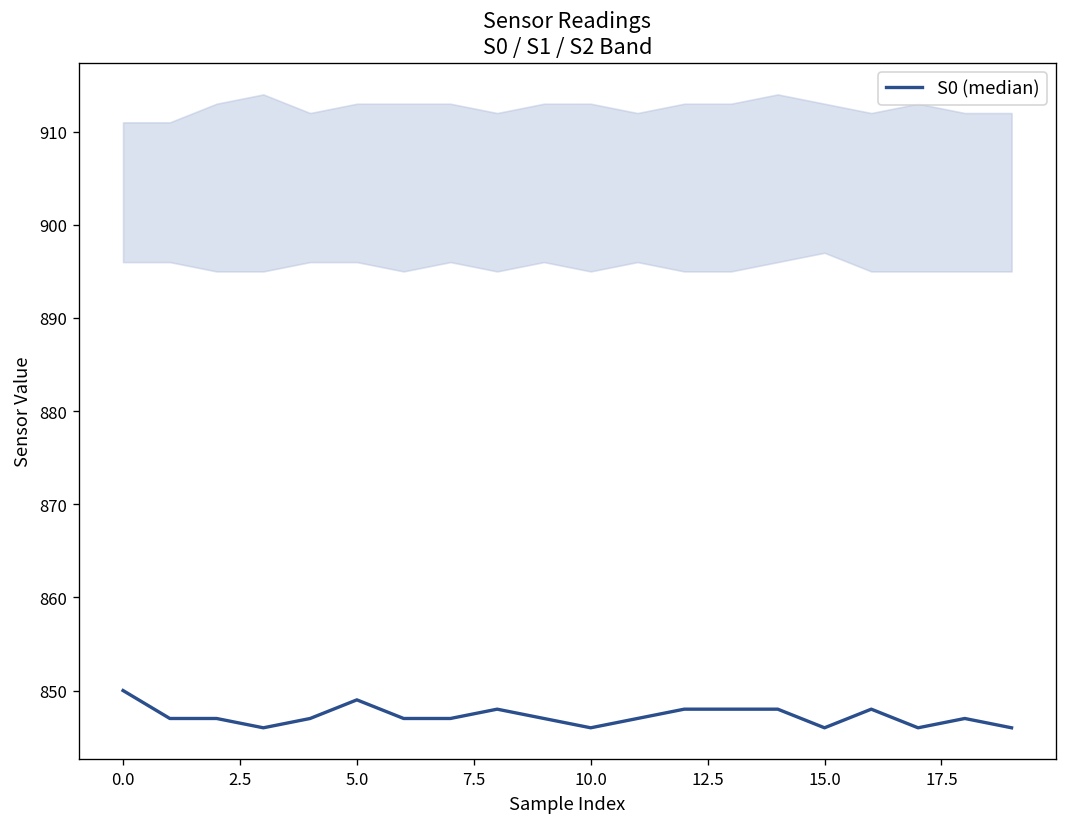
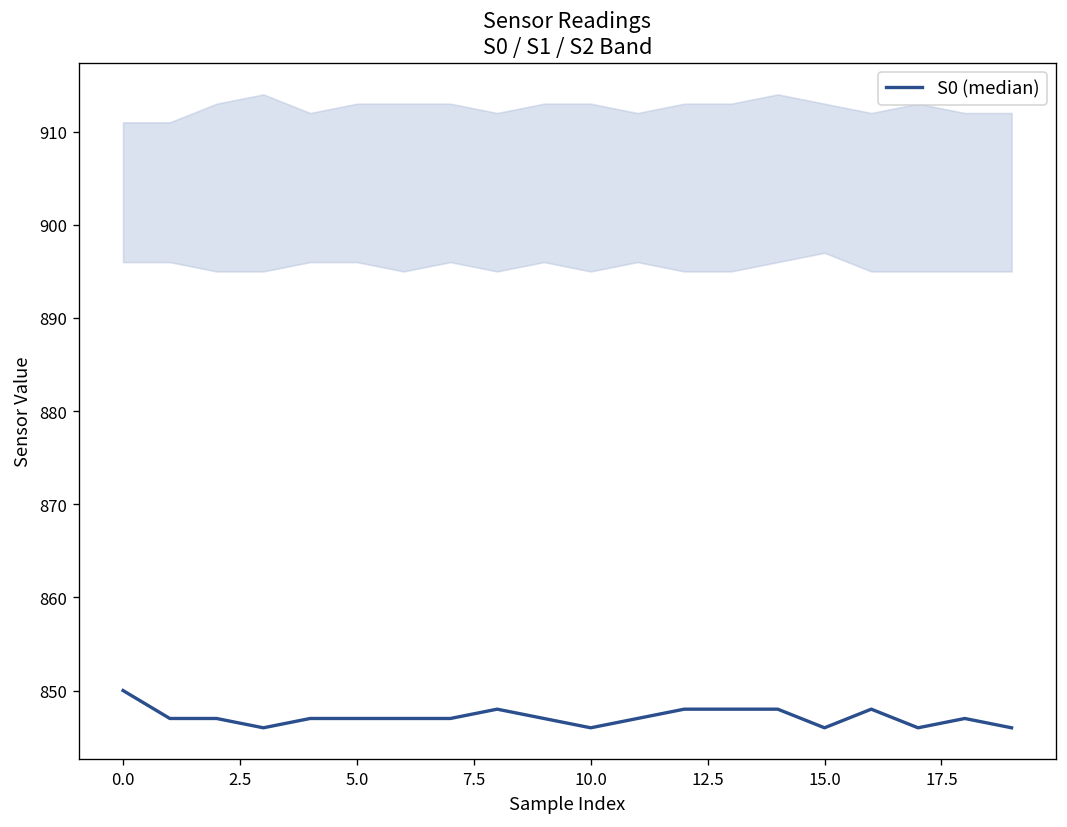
S0 (median), 5.0: 849 -> 847
